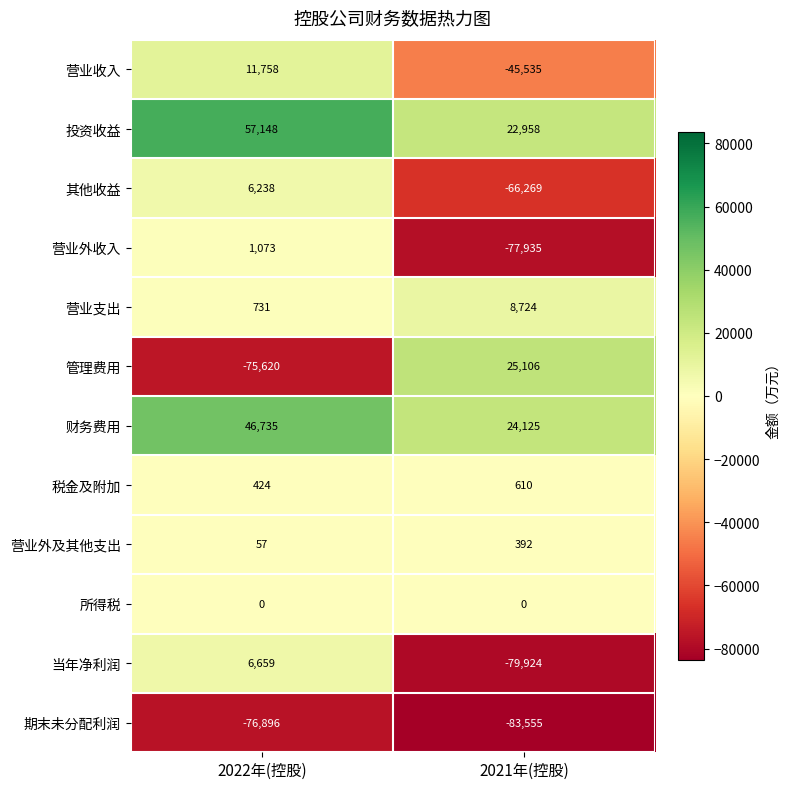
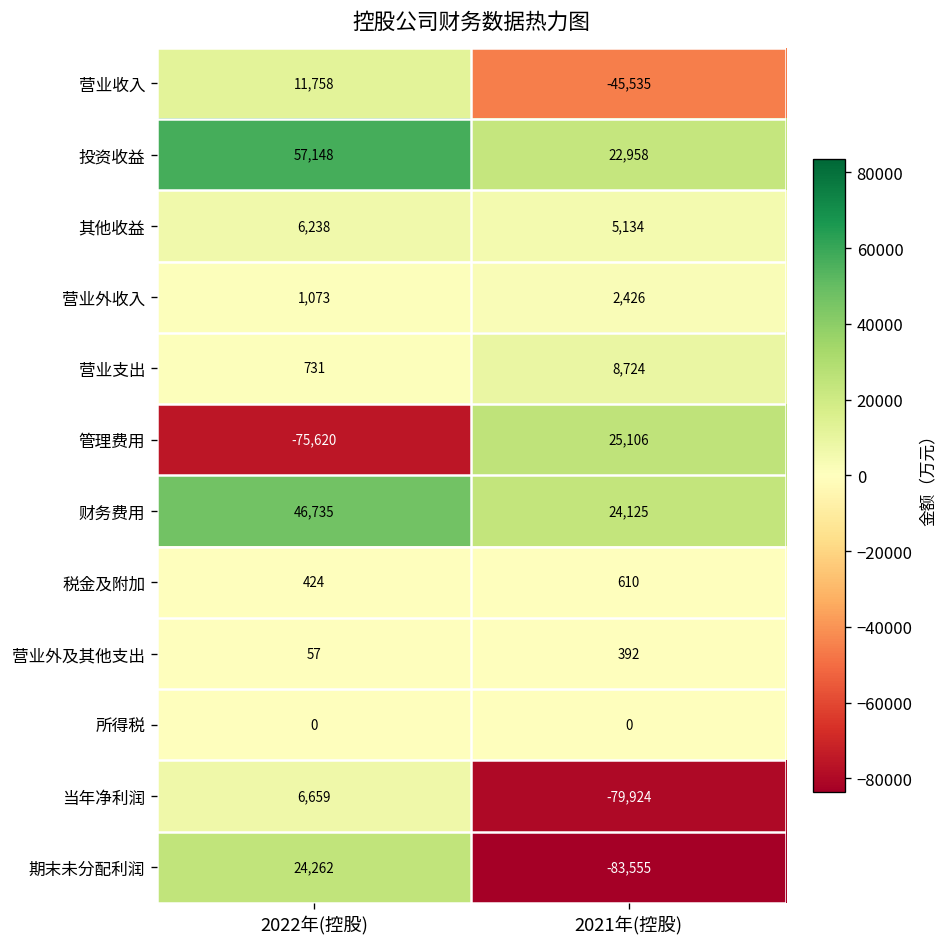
其他收益, 2021年(控股): -66,269 -> 5,134
营业外收入, 2021年(控股): -77,935 -> 2,426
期末未分配利润, 2022年(控股): -76,896 -> 24,262
